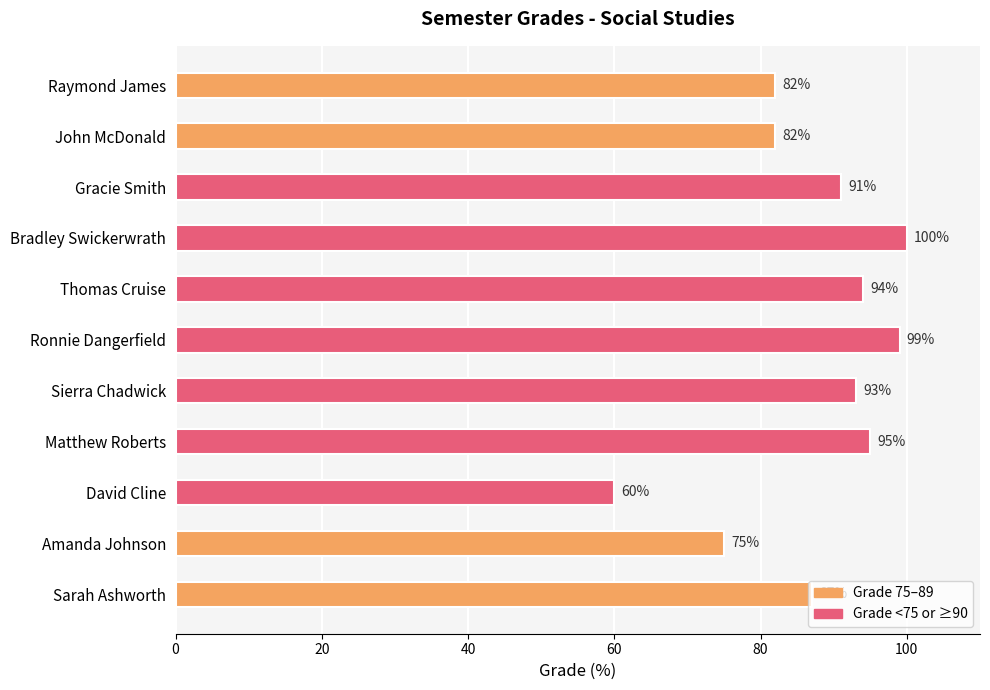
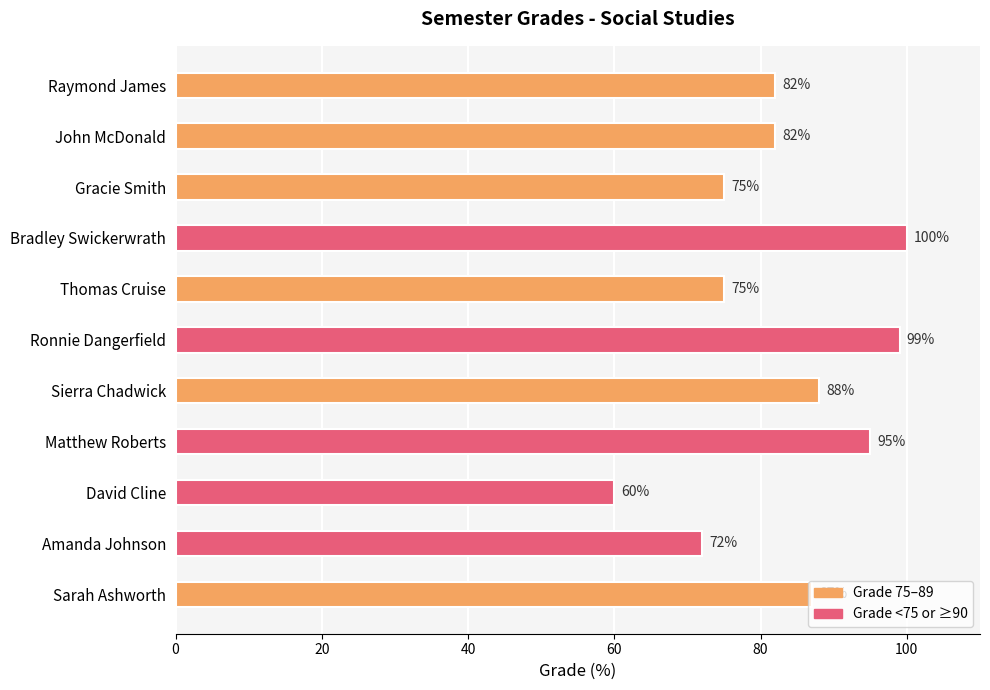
Gracie Smith: 91% -> 75%
Thomas Cruise: 94% -> 75%
Sierra Chadwick: 93% -> 88%
Amanda Johnson: 75% -> 72%
